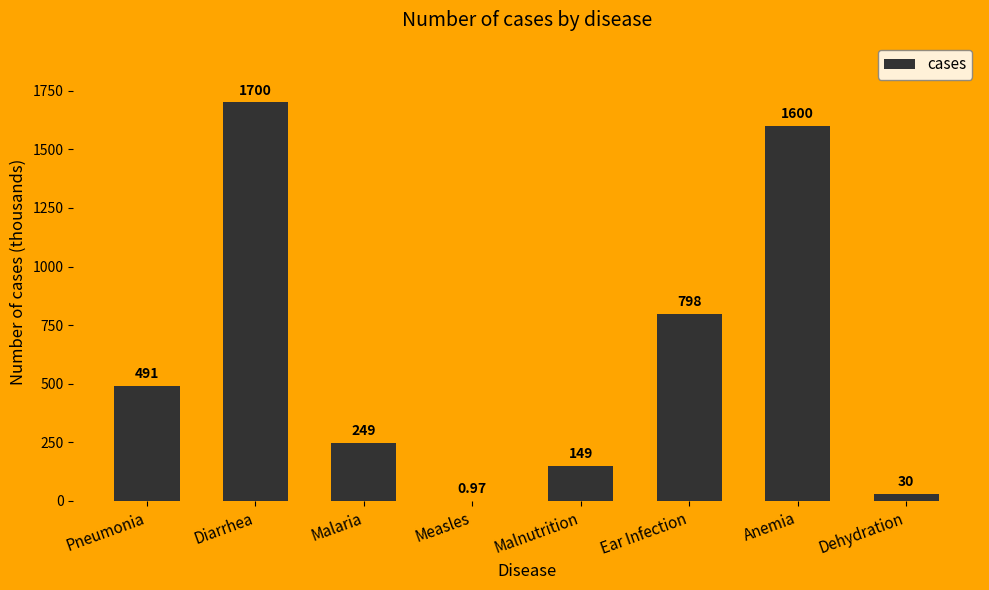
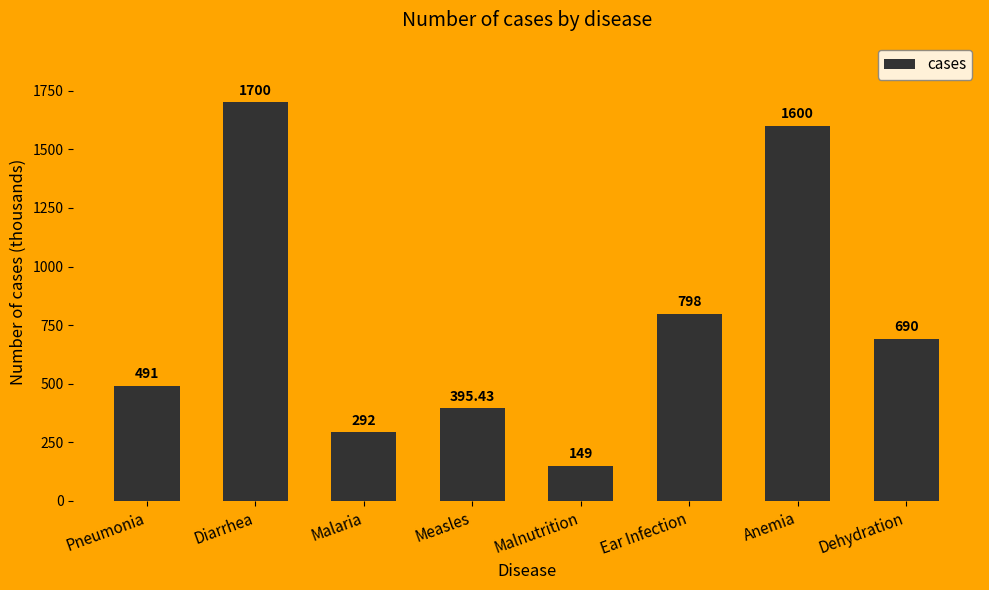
Malaria: 249 -> 292
Measles: 0.97 -> 395.43
Dehydration: 30 -> 690
